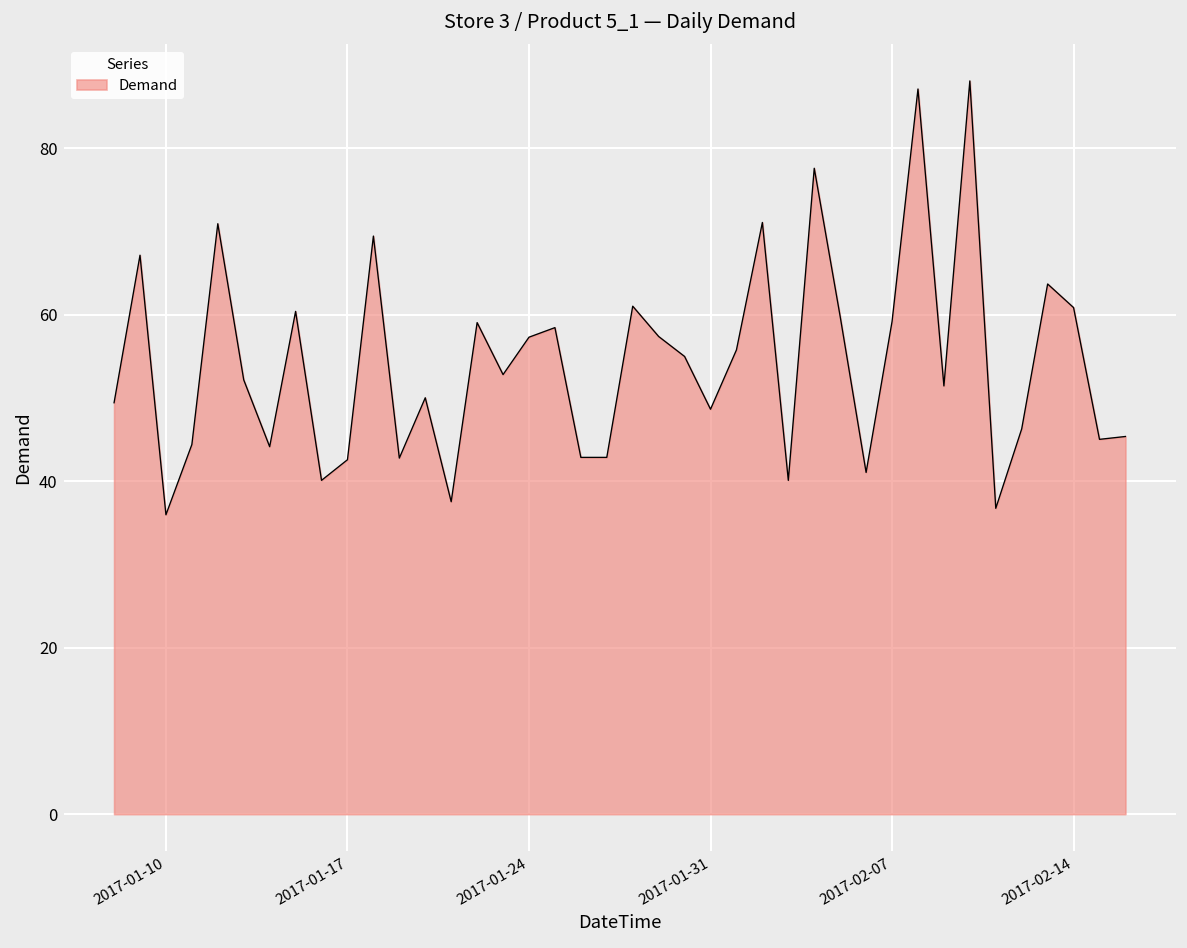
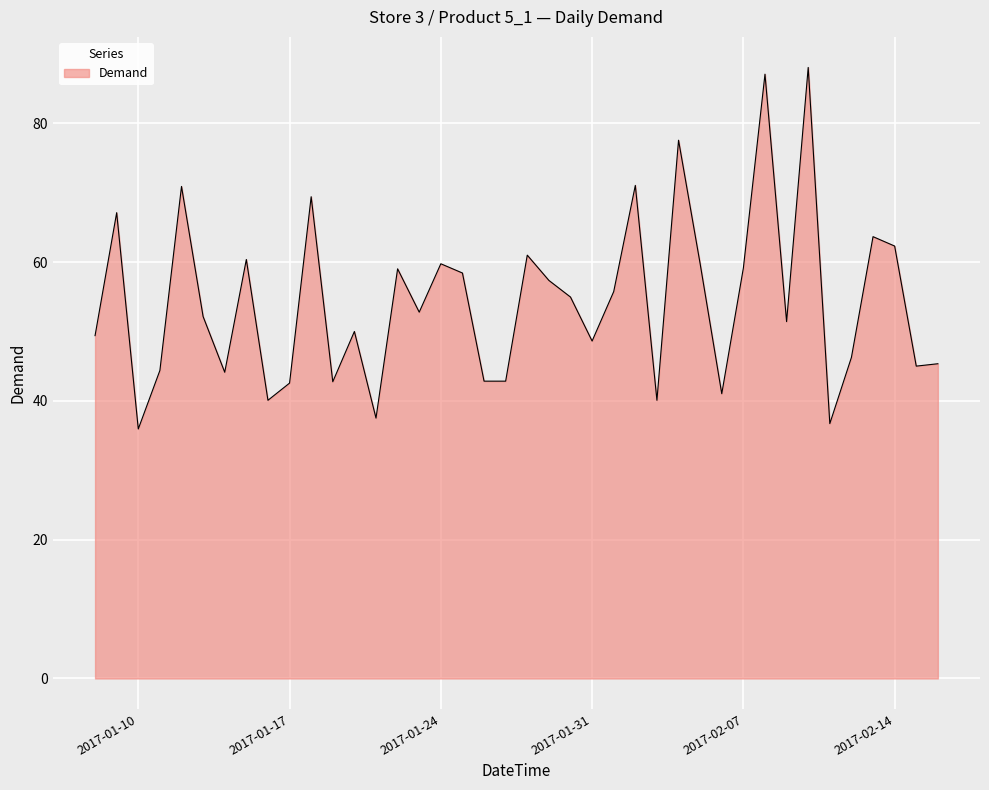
2017-01-24: 57 -> 60
2017-02-14: 61 -> 62
